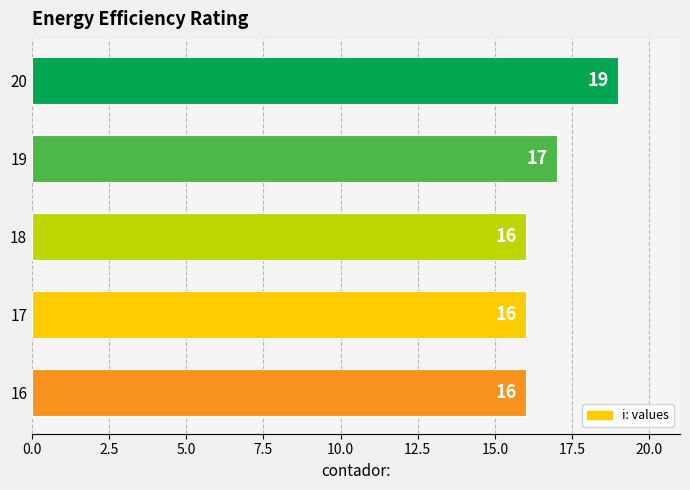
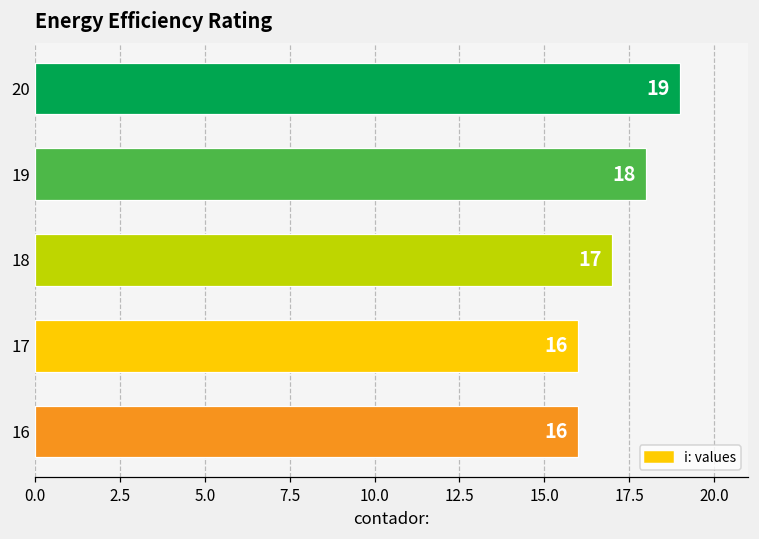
19: 17 -> 18
18: 16 -> 17
